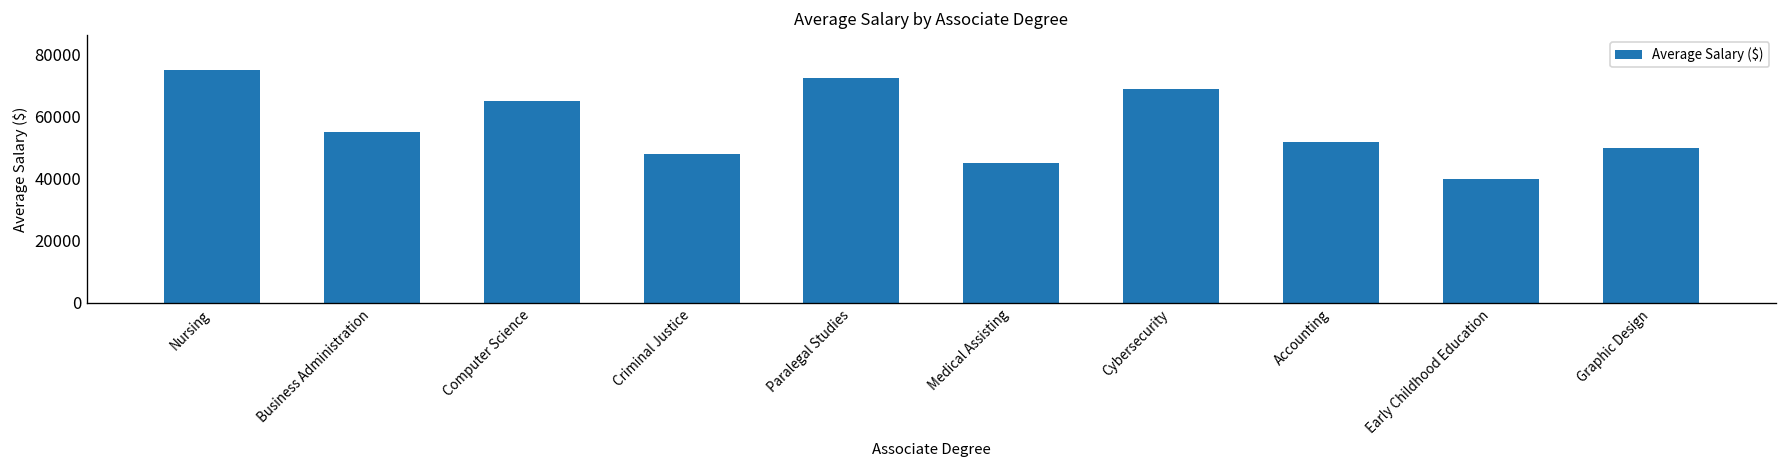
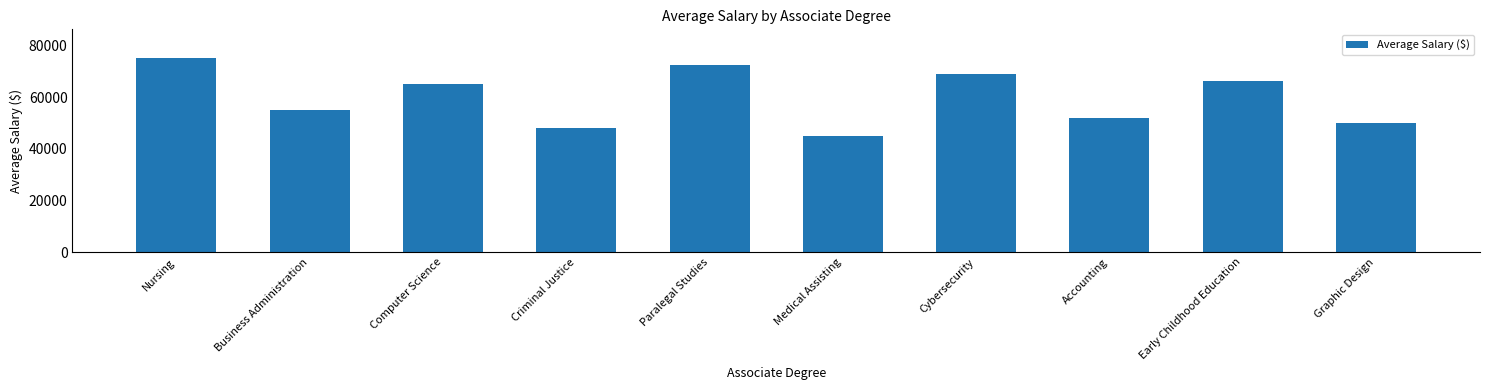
Early Childhood Education: 40000 -> 66000
